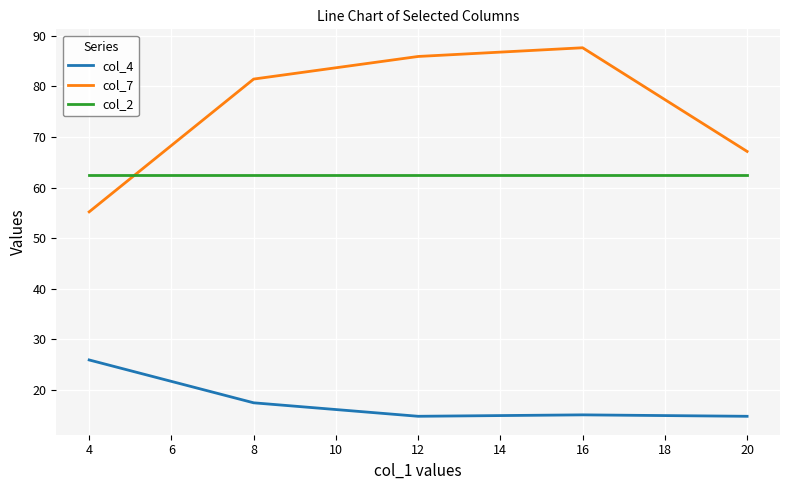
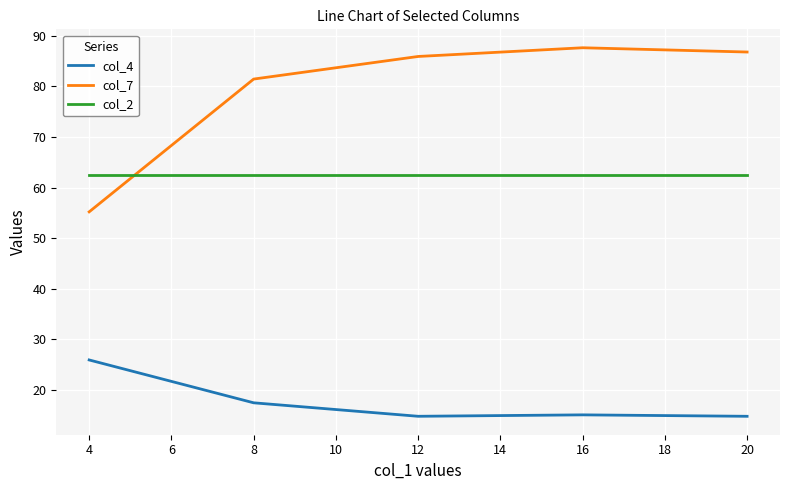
col_7, 20: 67 -> 87
